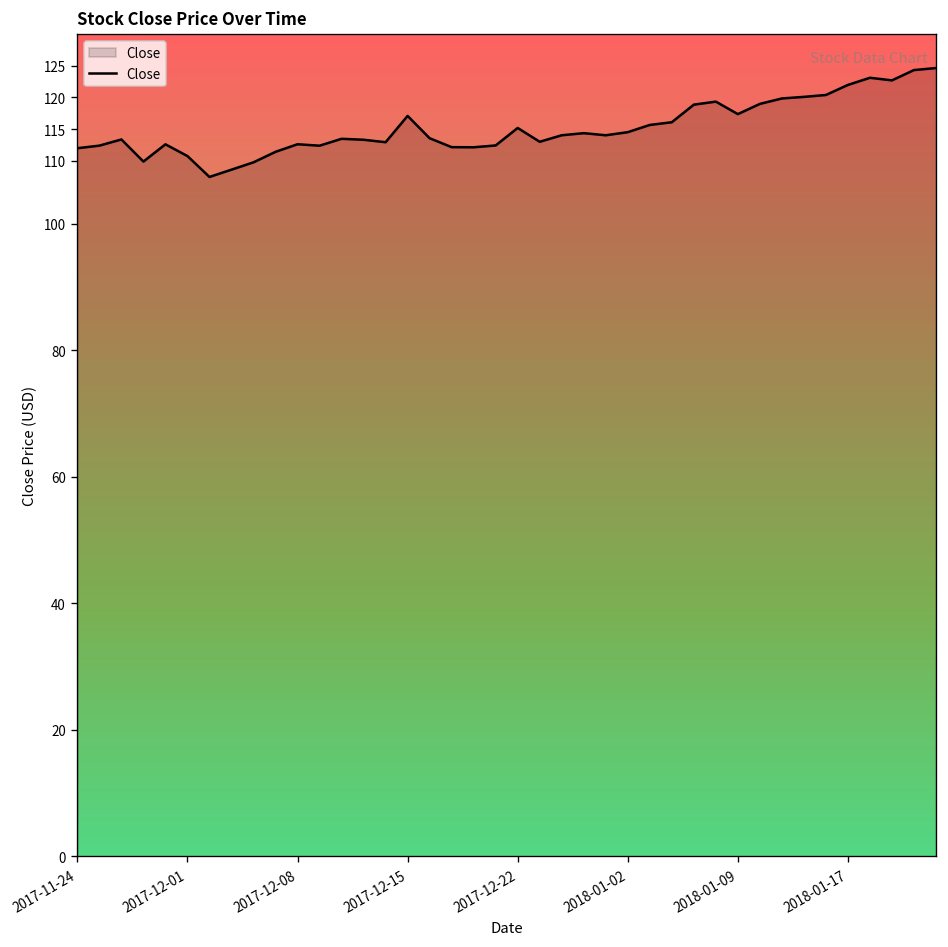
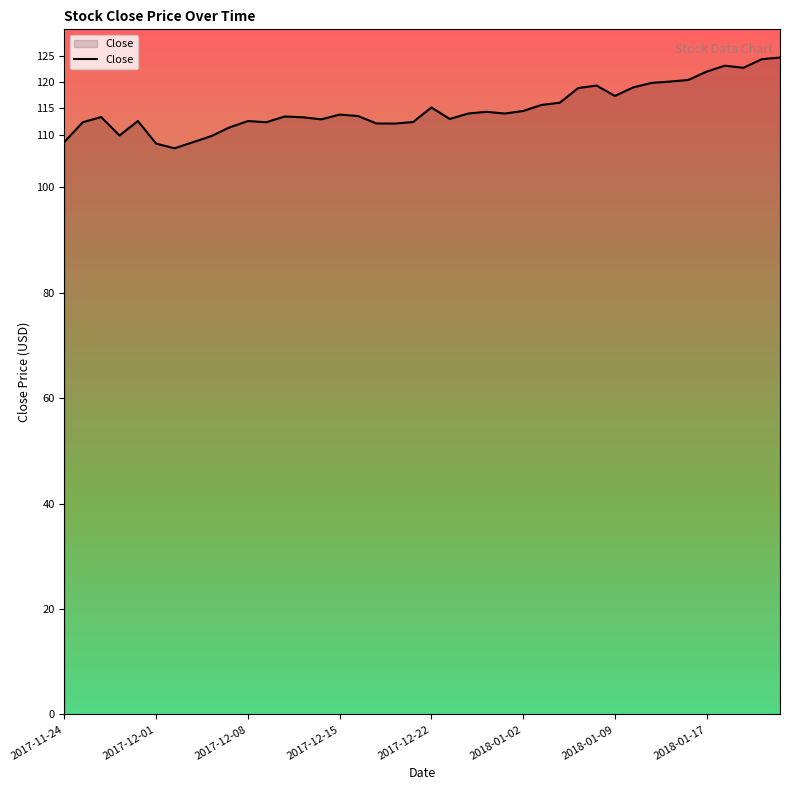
2017-11-24: 112 -> 109
2017-12-01: 111 -> 108
2017-12-15: 117 -> 114
